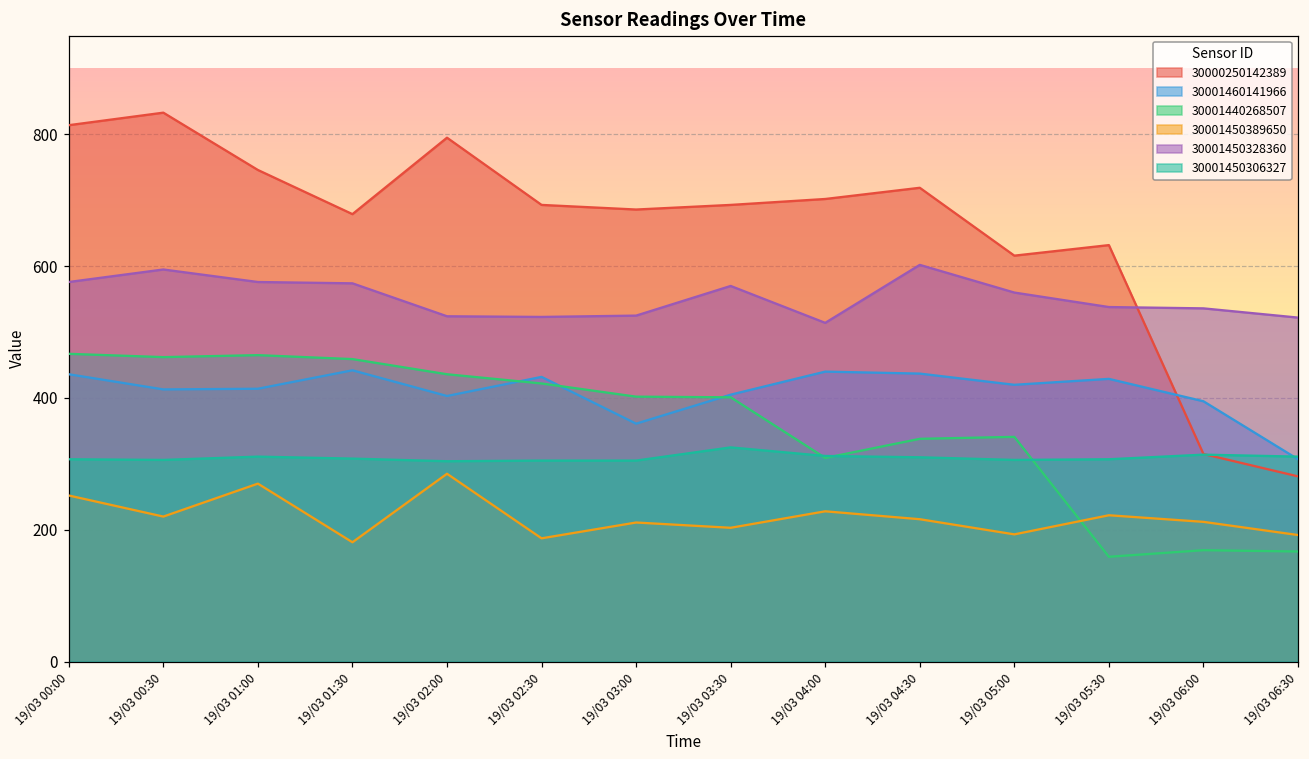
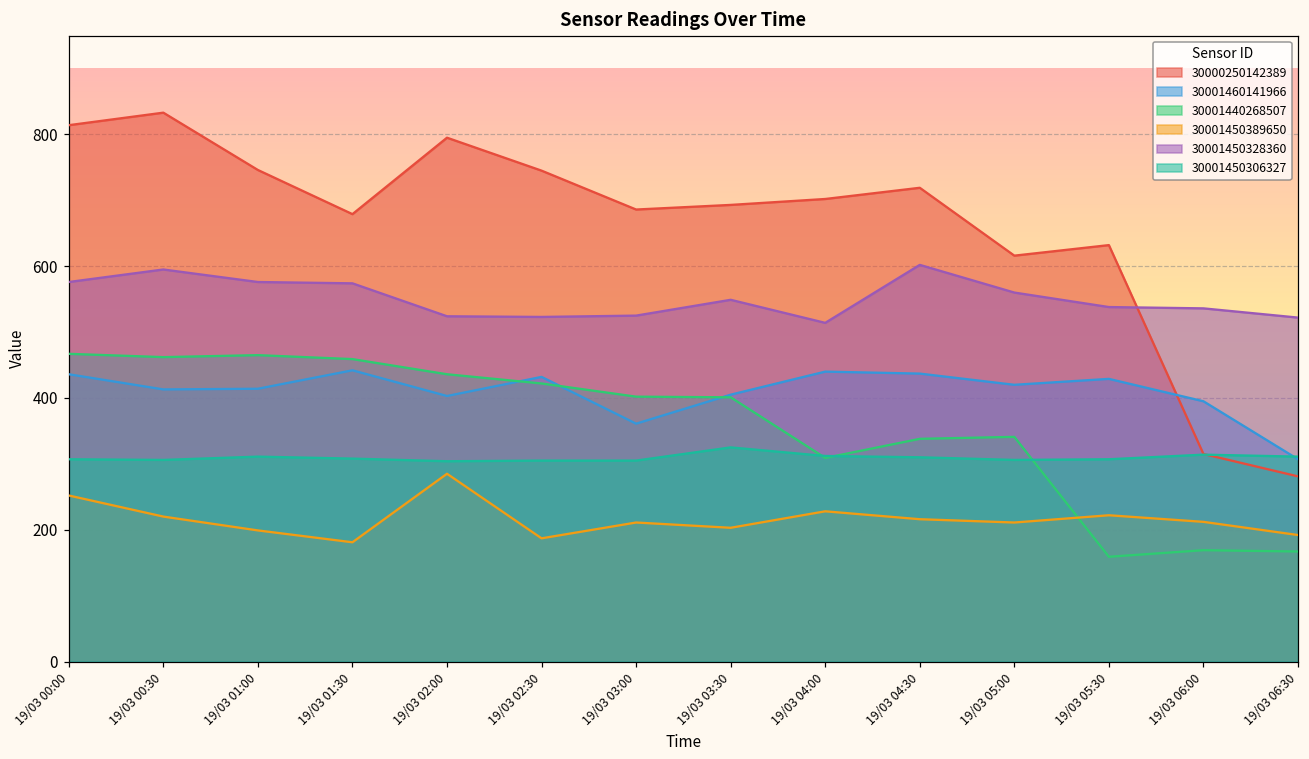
30001450389650, 19/03 01:00: 270 -> 200
30000250142389, 19/03 02:30: 690 -> 750
30001450328360, 19/03 03:30: 570 -> 550
30001450389650, 19/03 05:00: 190 -> 210
